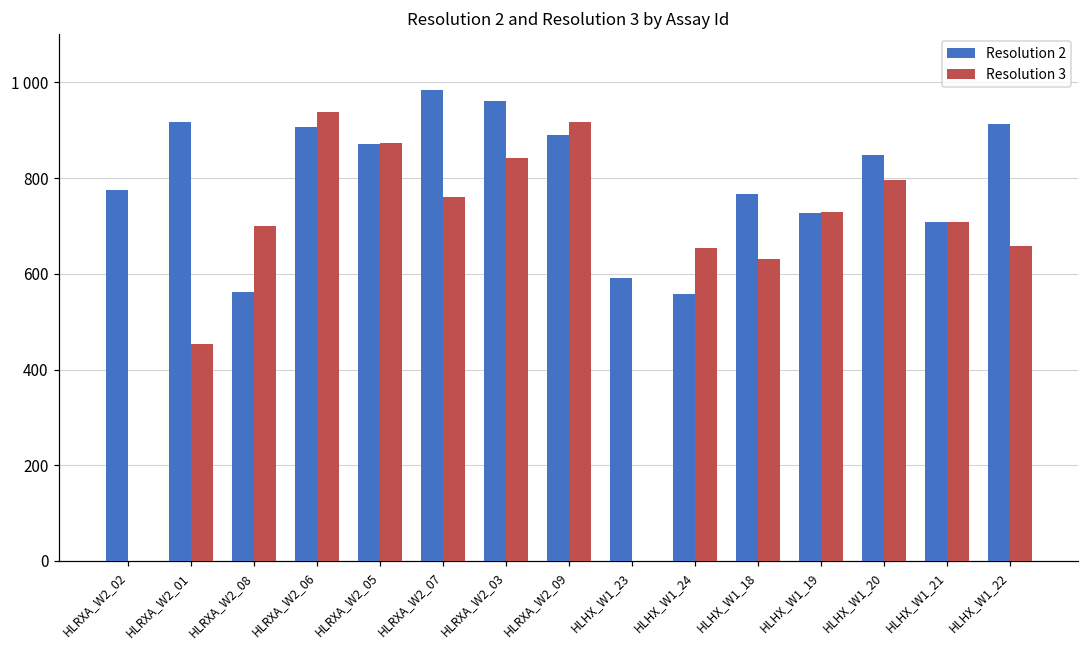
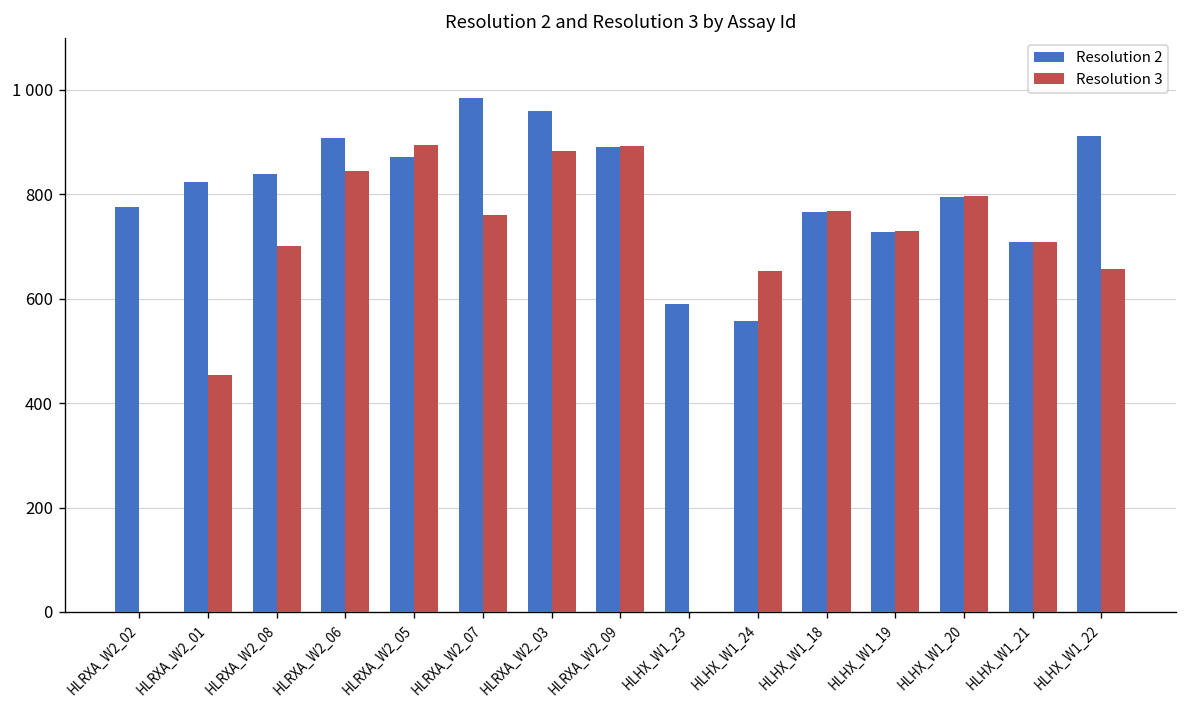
Resolution 2, HLRXA_W2_01: 920 -> 820
Resolution 2, HLRXA_W2_08: 560 -> 840
Resolution 3, HLRXA_W2_06: 940 -> 840
Resolution 3, HLRXA_W2_05: 870 -> 890
Resolution 3, HLRXA_W2_03: 840 -> 880
Resolution 3, HLRXA_W2_09: 920 -> 890
Resolution 3, HLHX_W1_18: 630 -> 770
Resolution 2, HLHX_W1_20: 850 -> 790
